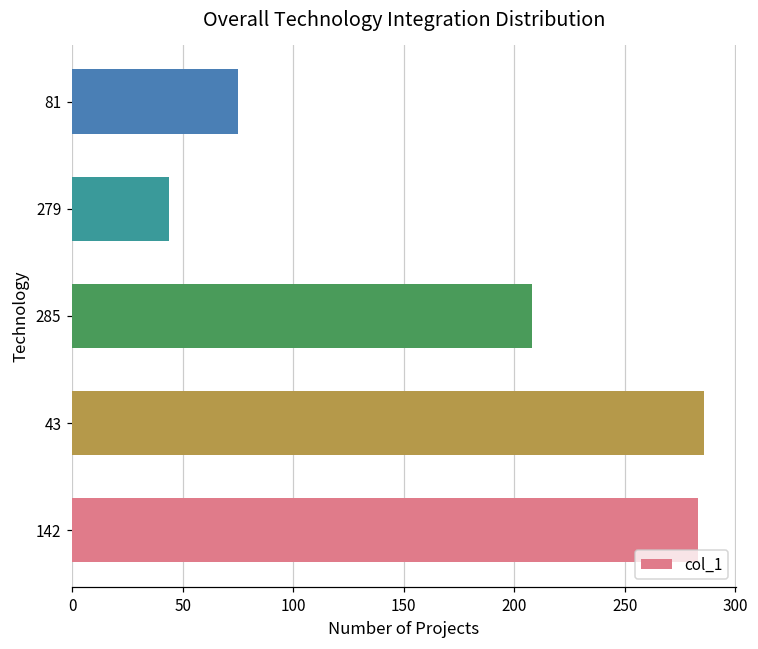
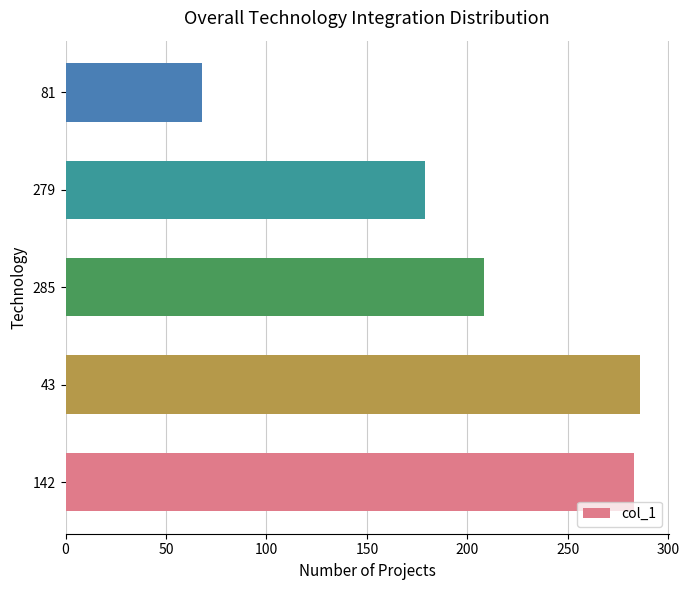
81: 75 -> 68
279: 44 -> 179
